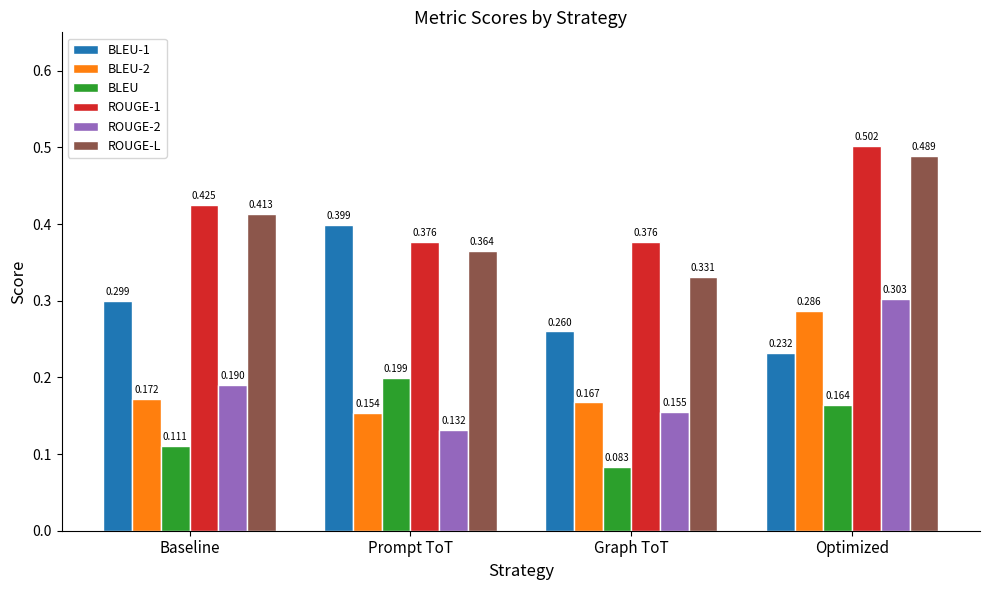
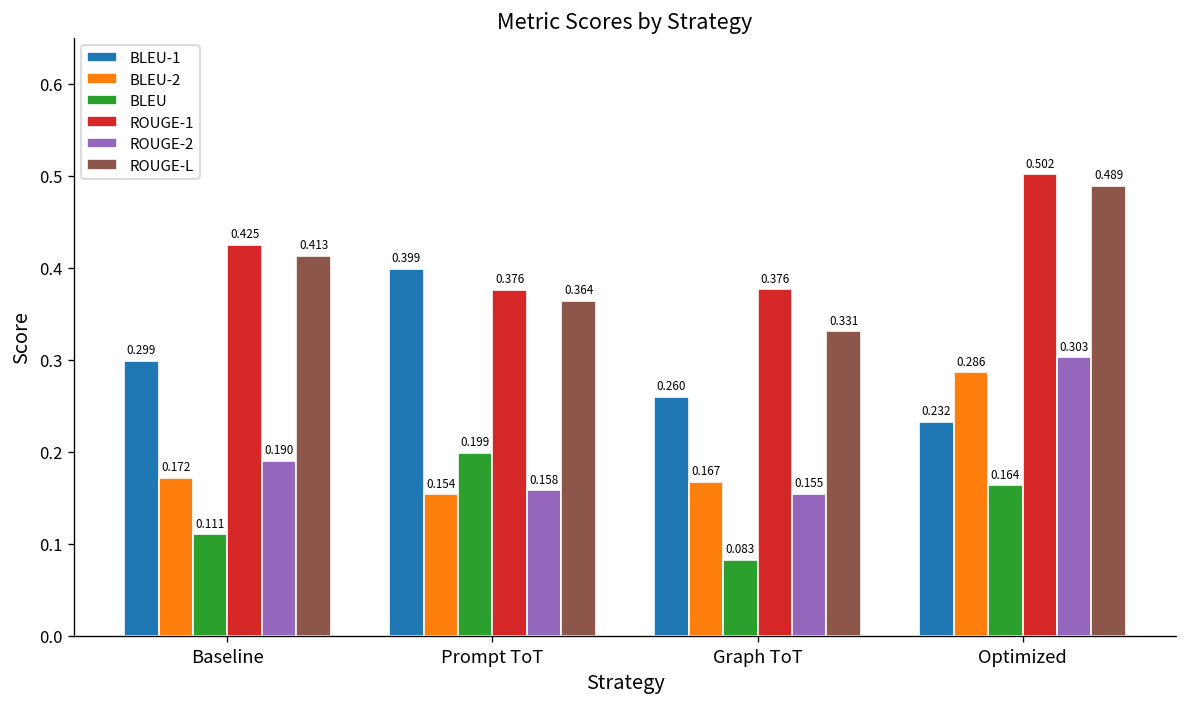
ROUGE-2, Prompt ToT: 0.132 -> 0.158
